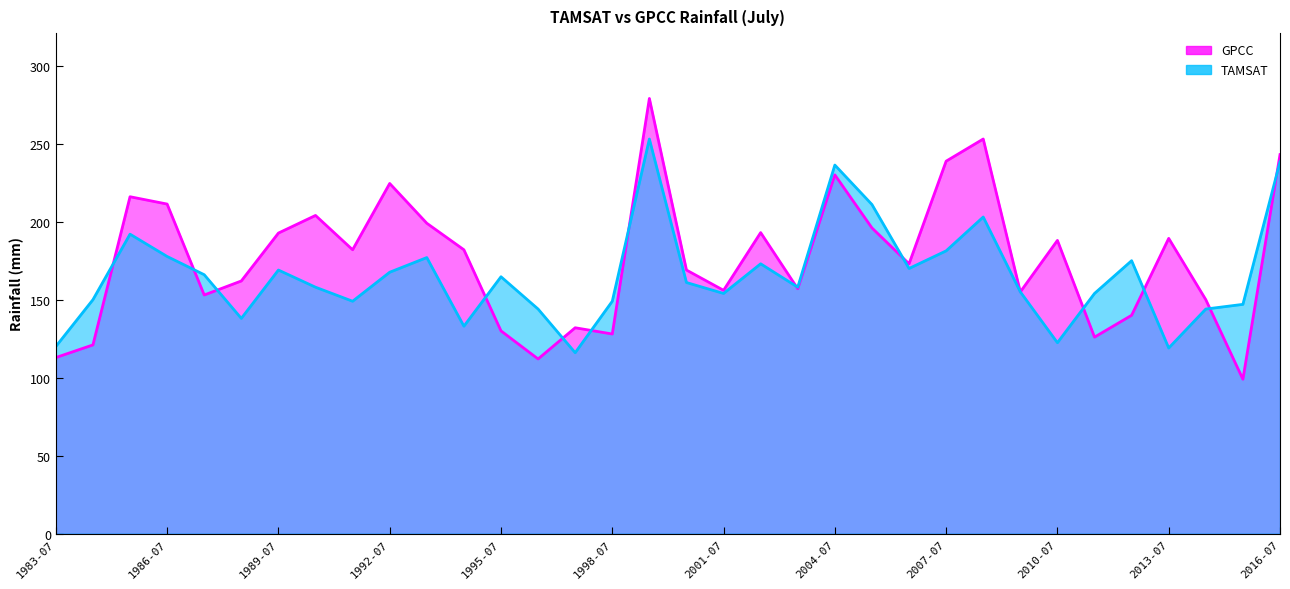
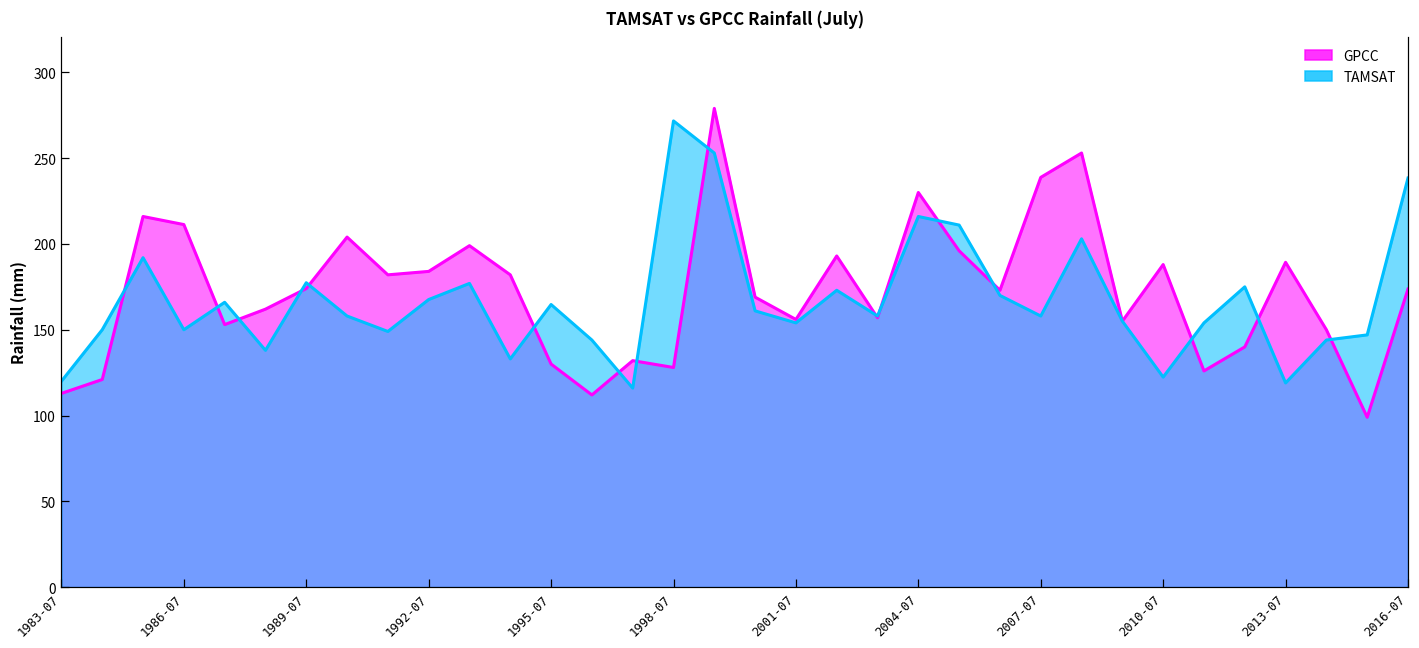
TAMSAT, 1986-07: 178 -> 150
GPCC, 1989-07: 193 -> 174
TAMSAT, 1989-07: 169 -> 177
GPCC, 1992-07: 225 -> 184
TAMSAT, 1998-07: 149 -> 272
TAMSAT, 2004-07: 236 -> 216
TAMSAT, 2007-07: 181 -> 158
GPCC, 2016-07: 243 -> 174
